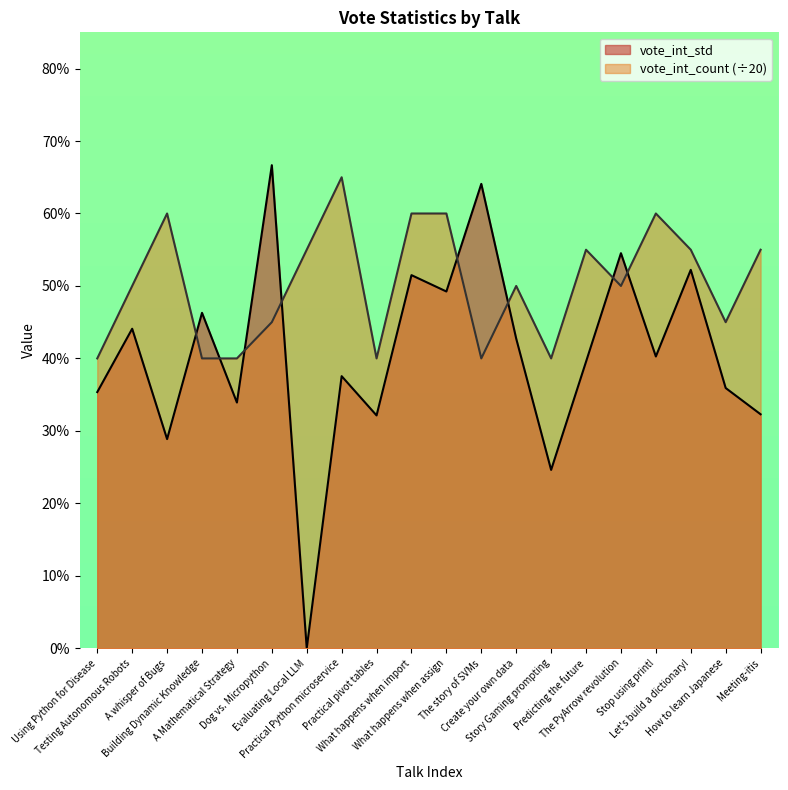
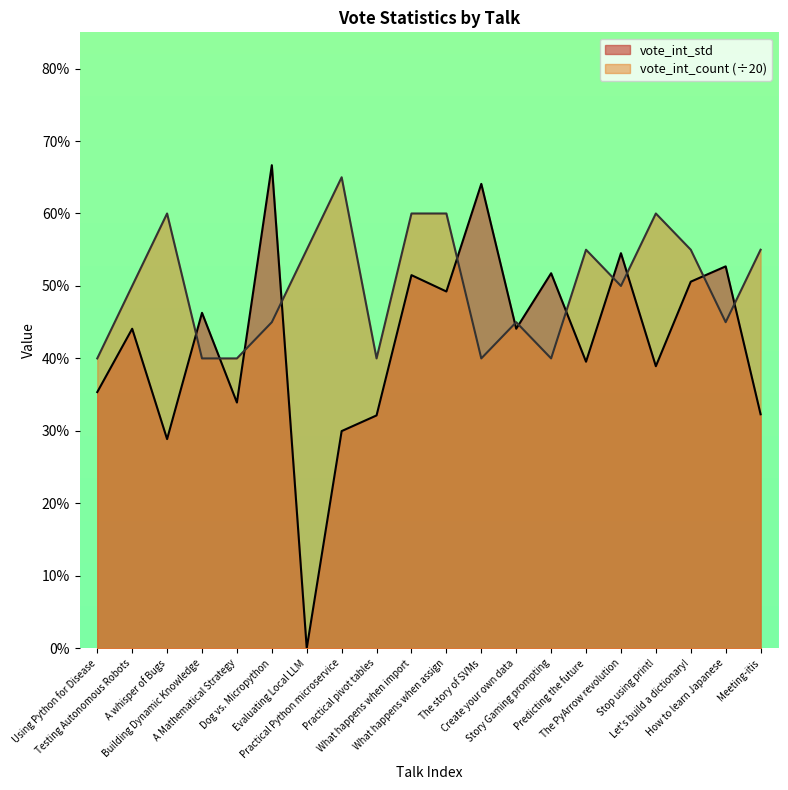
vote_int_std, Practical Python microservice: 38% -> 30%
vote_int_std, Create your own data: 43% -> 44%
vote_int_count (÷20), Create your own data: 50% -> 45%
vote_int_std, Story Gaming prompting: 25% -> 52%
vote_int_std, Stop using print!: 40% -> 39%
vote_int_std, Let's build a dictionary!: 52% -> 51%
vote_int_std, How to learn Japanese: 36% -> 53%
